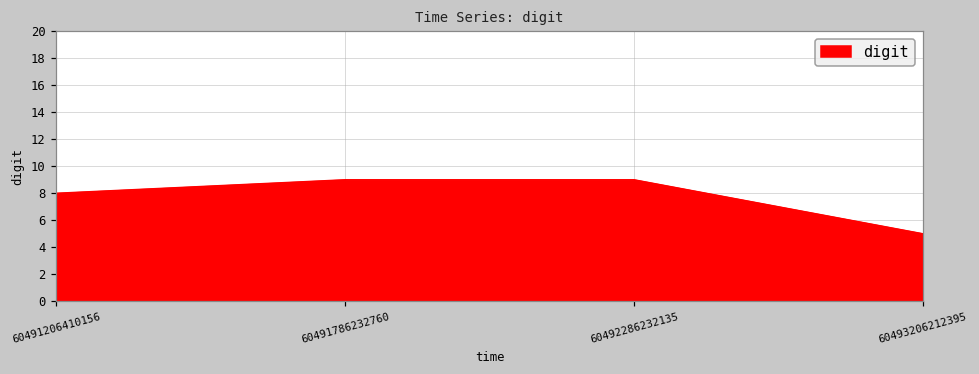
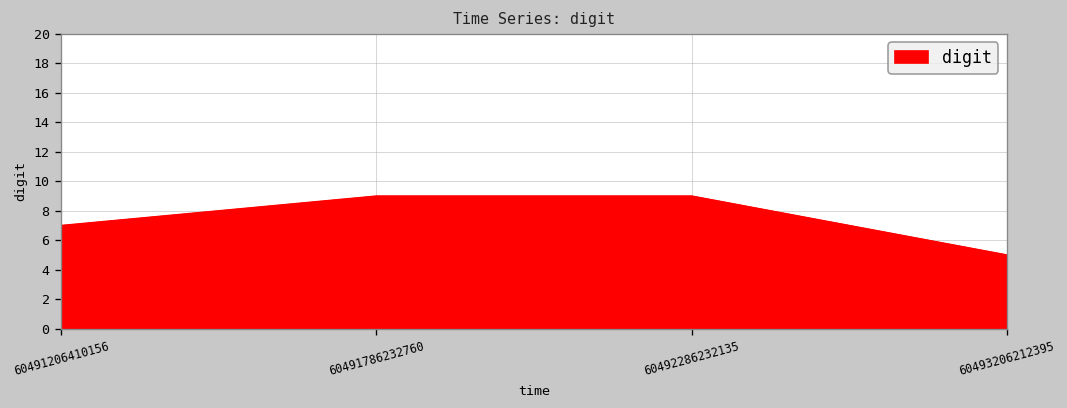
60491206410156: 8 -> 7
